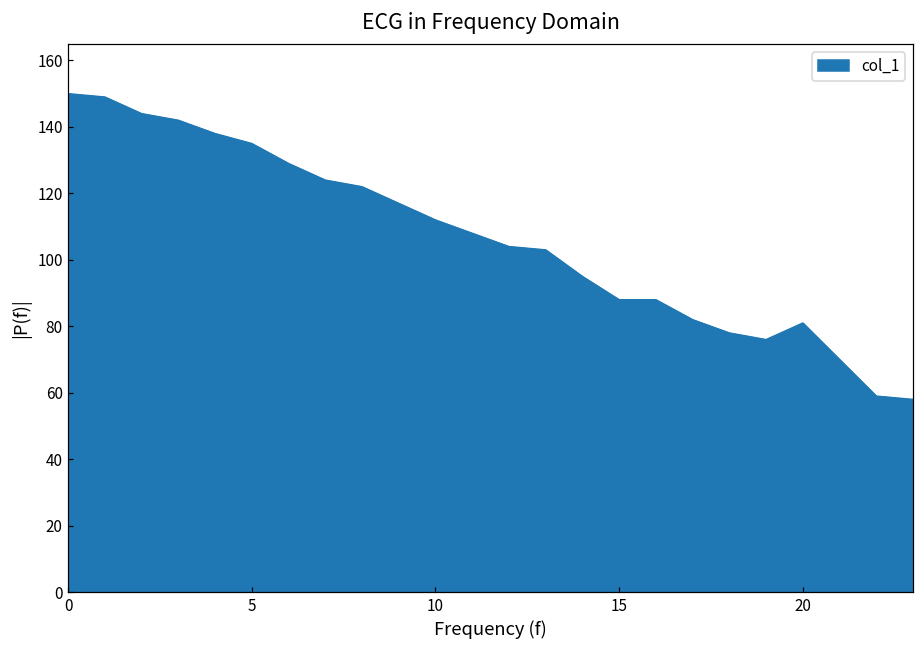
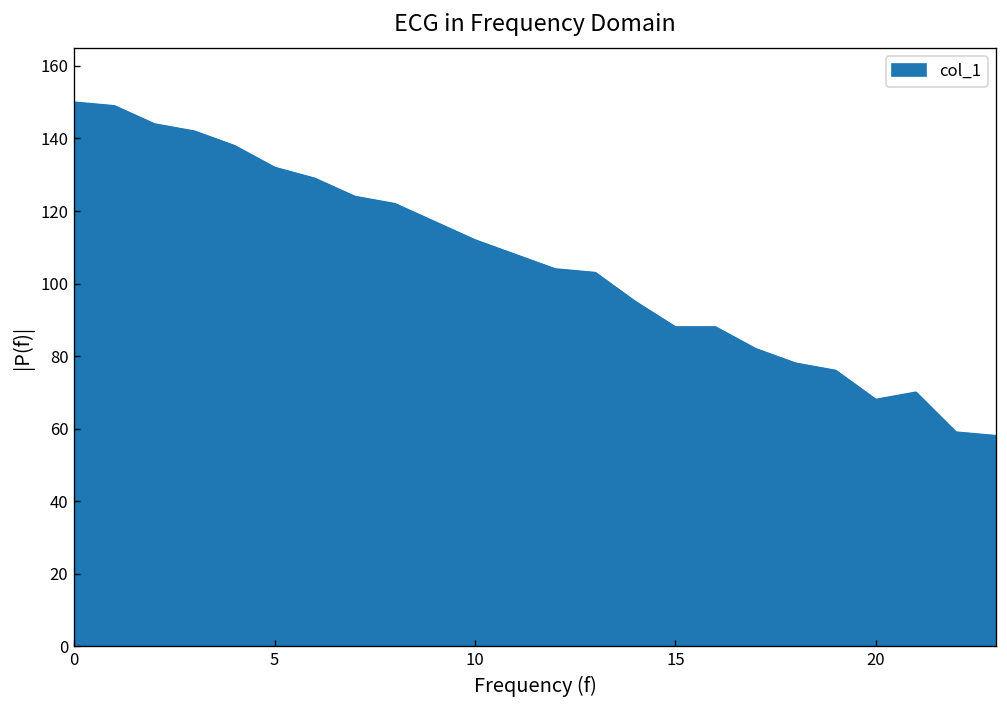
5: 135 -> 132
20: 81 -> 68
